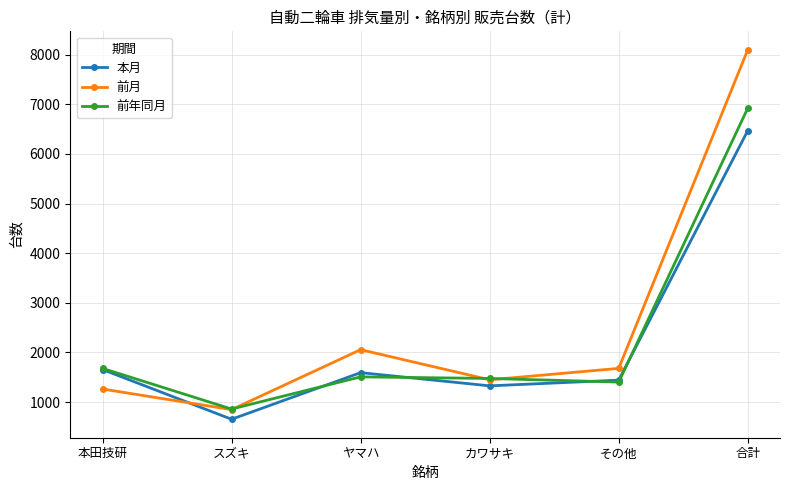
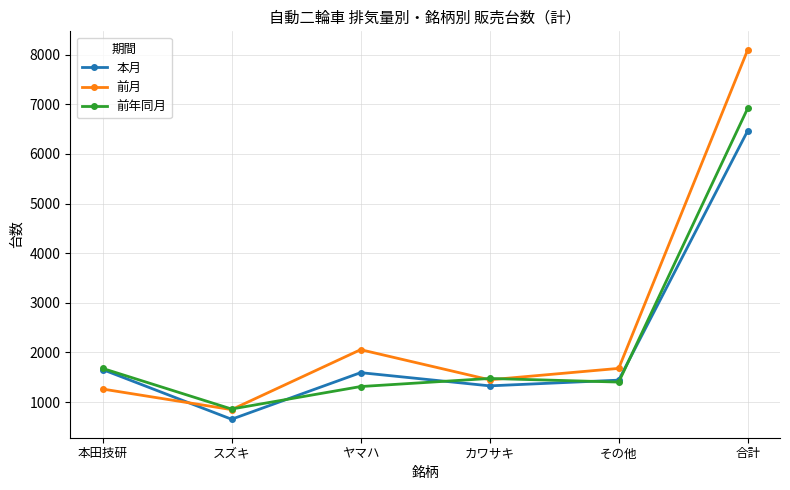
前年同月, ヤマハ: 1500 -> 1300
